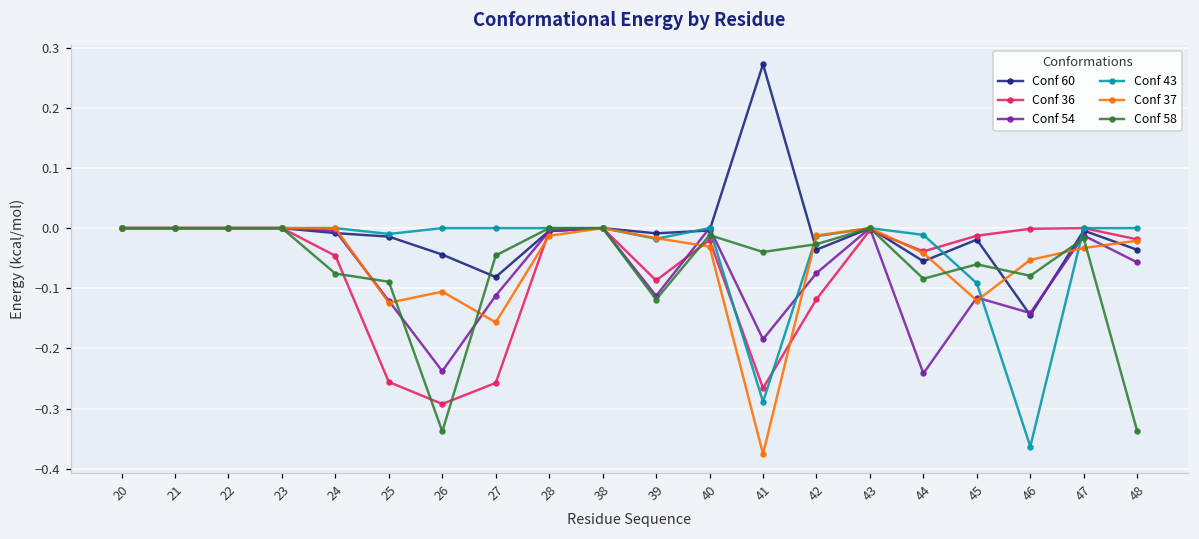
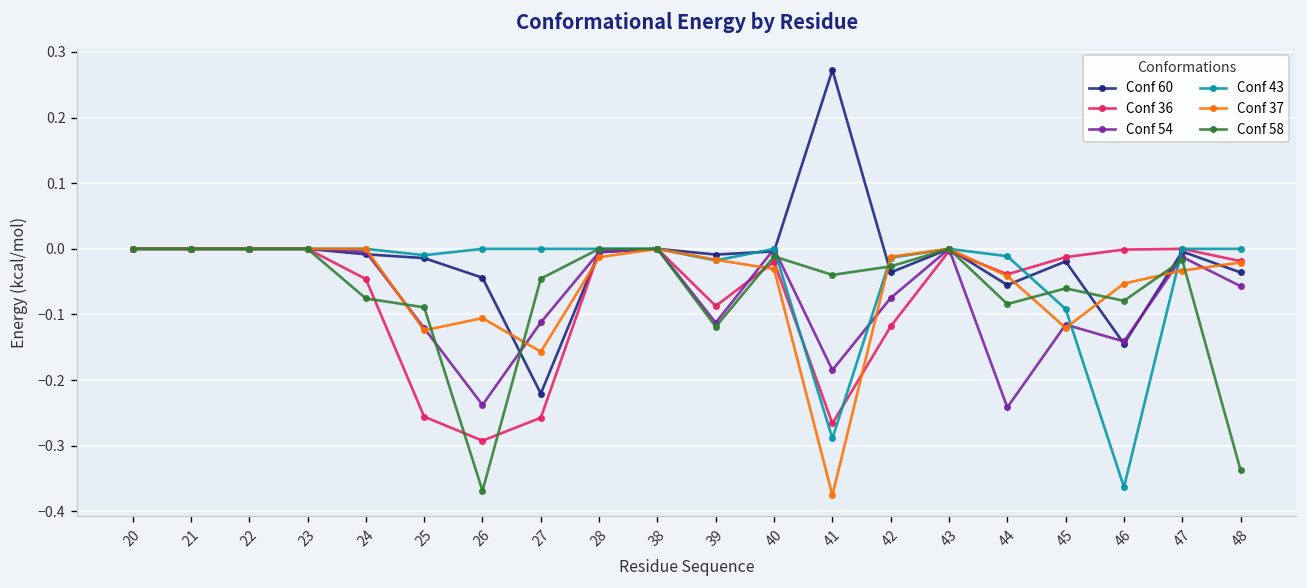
Conf 58, 26: -0.34 -> -0.37
Conf 60, 27: -0.08 -> -0.22
